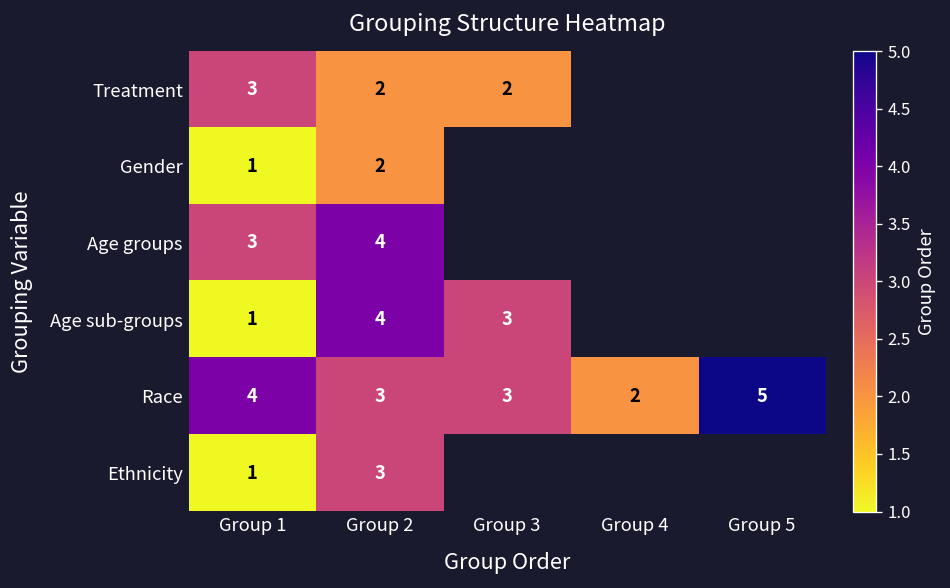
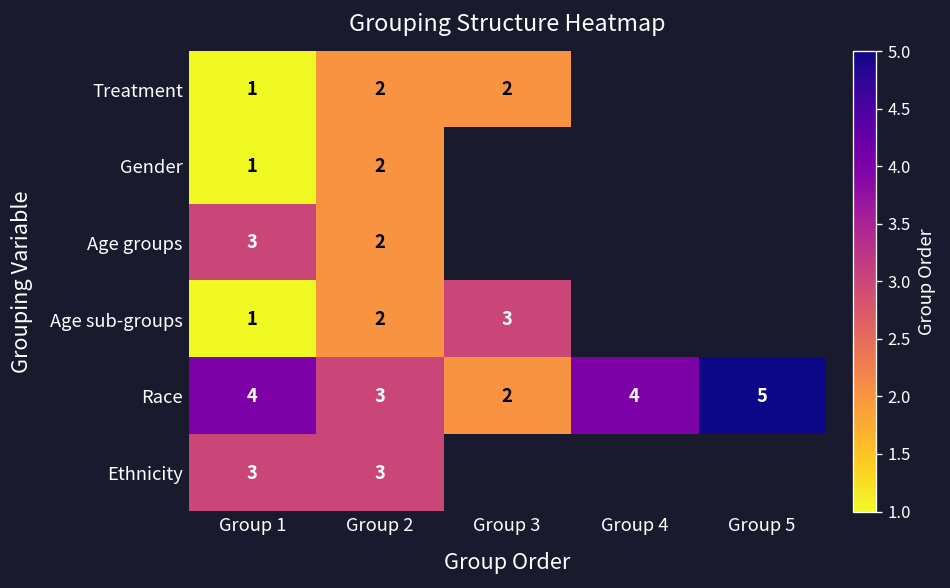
Treatment, Group 1: 3 -> 1
Age groups, Group 2: 4 -> 2
Age sub-groups, Group 2: 4 -> 2
Race, Group 3: 3 -> 2
Race, Group 4: 2 -> 4
Ethnicity, Group 1: 1 -> 3
